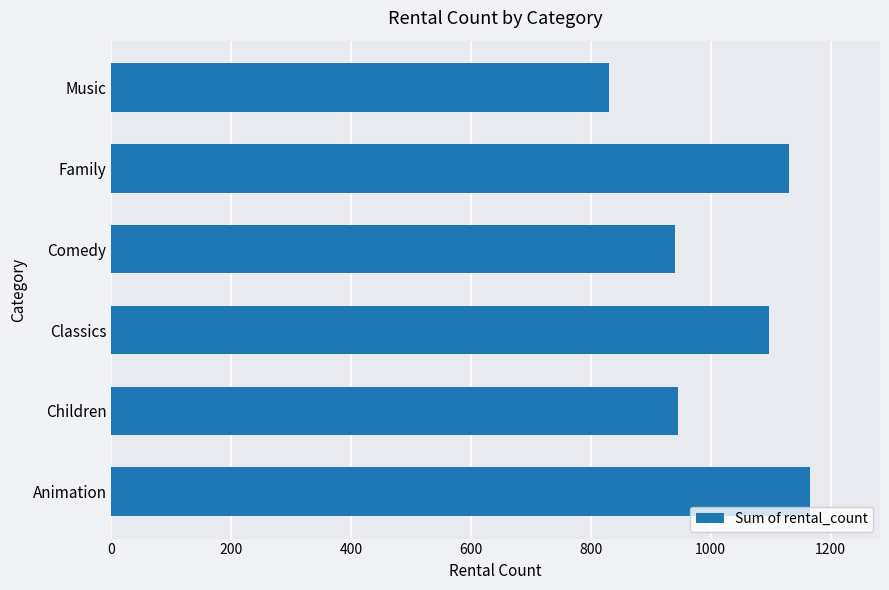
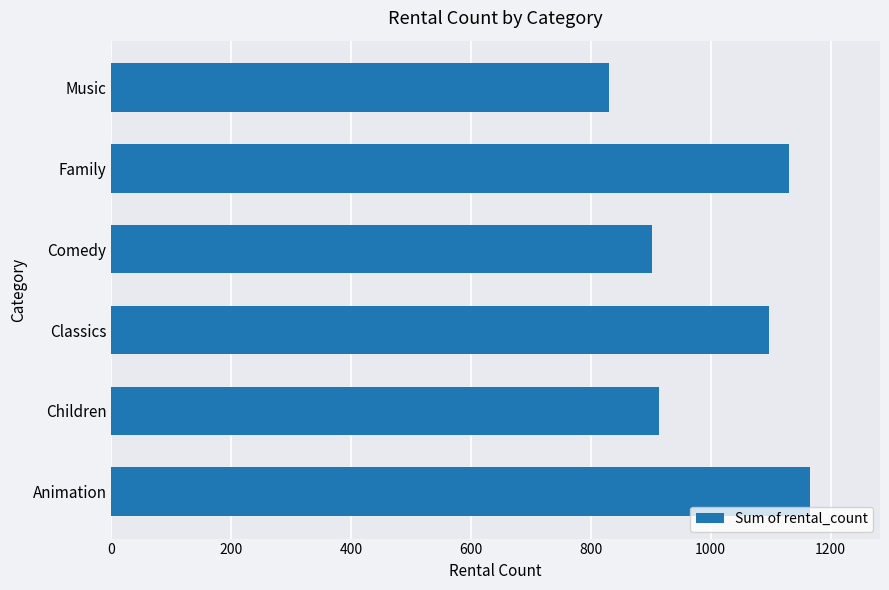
Comedy: 940 -> 900
Children: 950 -> 910
